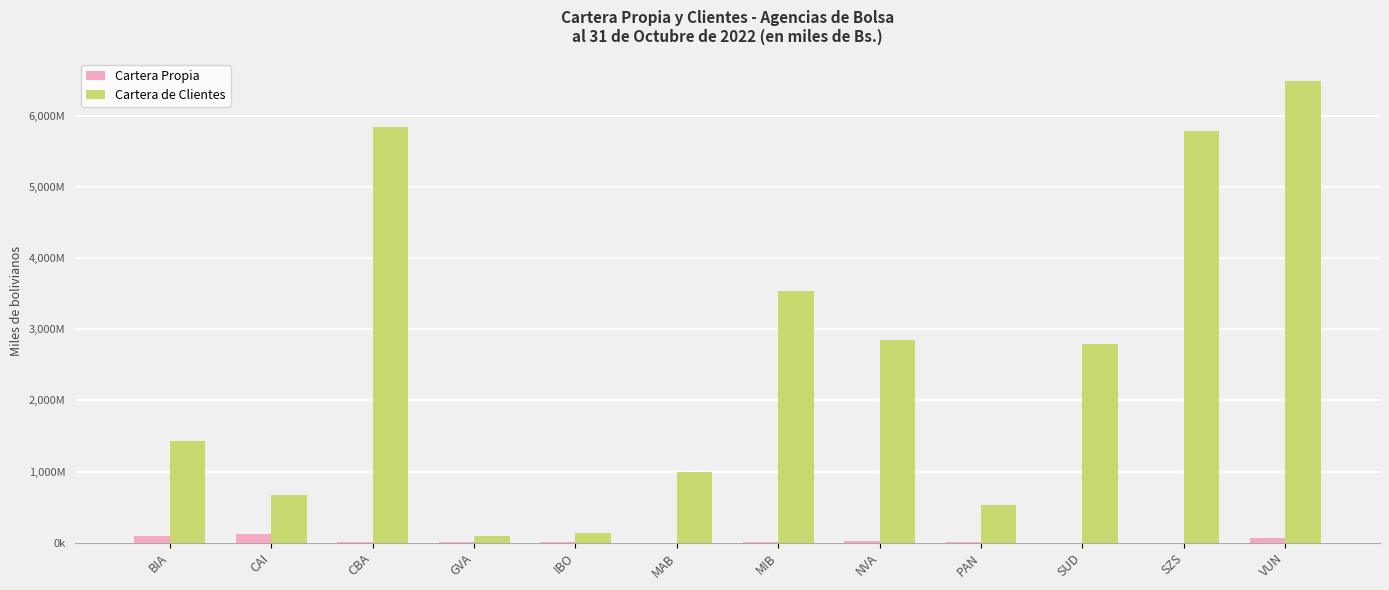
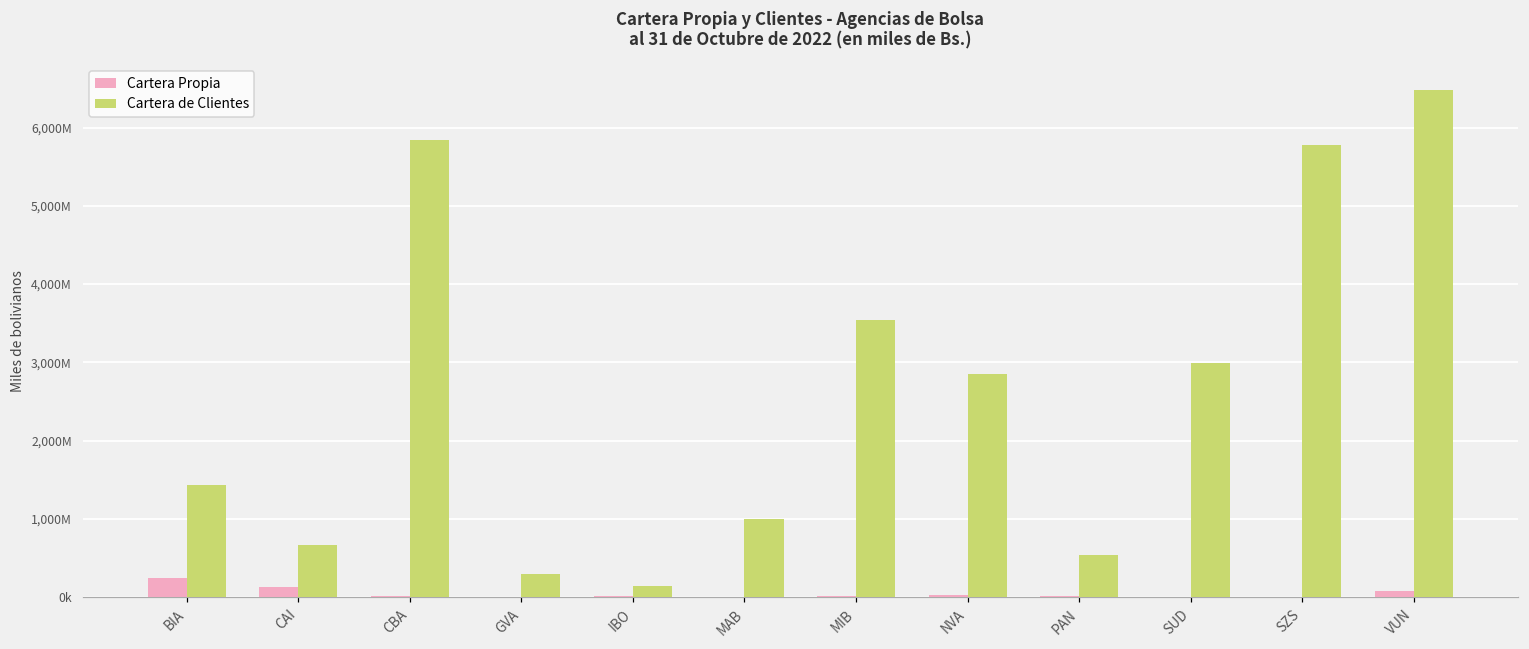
Cartera Propia, BIA: 100,000,000 -> 200,000,000
Cartera de Clientes, GVA: 100,000,000 -> 300,000,000
Cartera de Clientes, SUD: 2,800,000,000 -> 3,000,000,000
